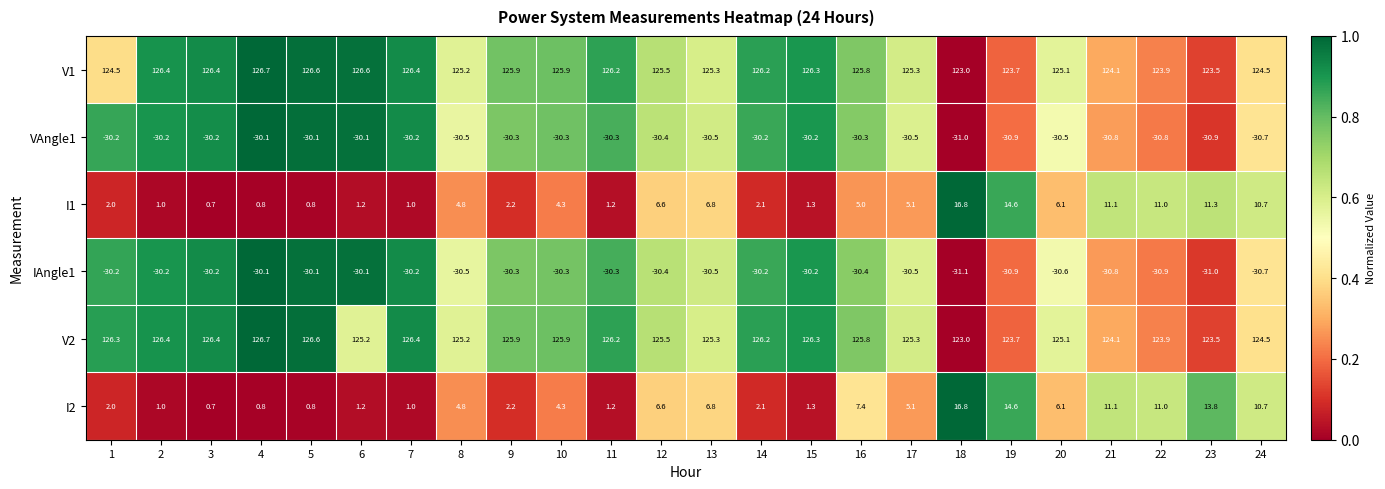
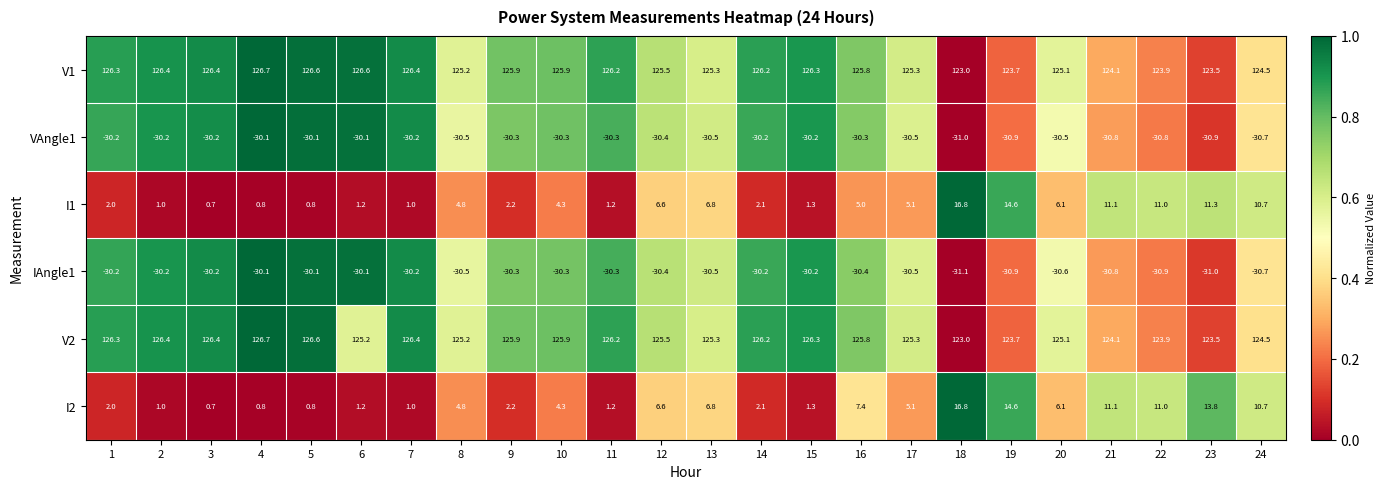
V1, 1: 124.5 -> 126.3
